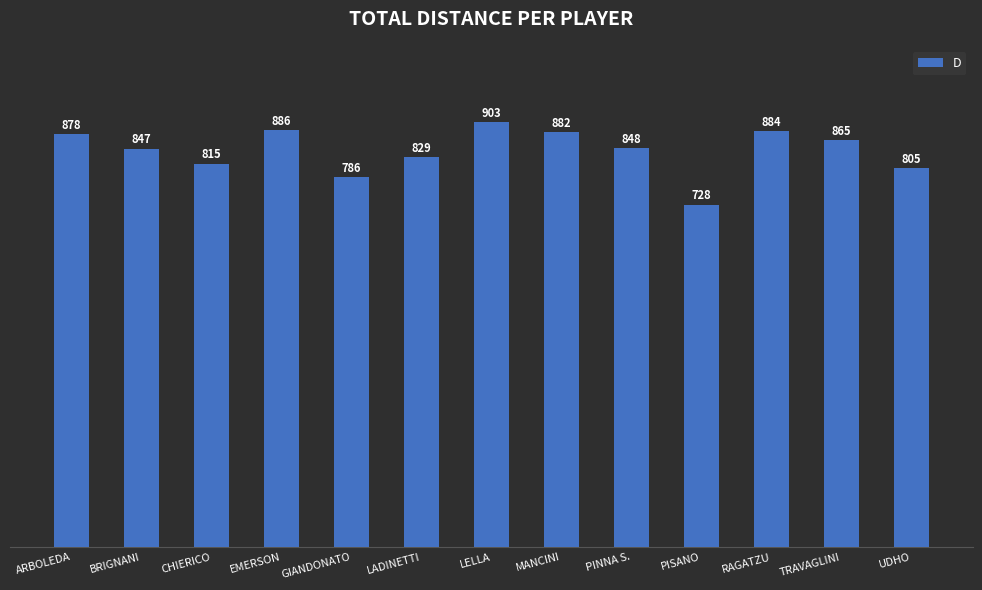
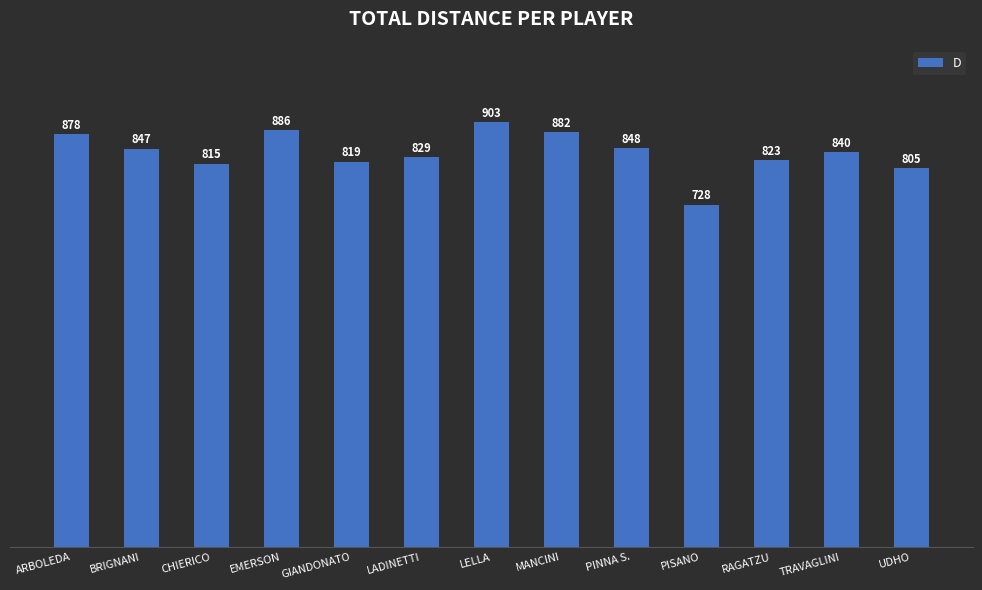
GIANDONATO: 786 -> 819
RAGATZU: 884 -> 823
TRAVAGLINI: 865 -> 840
